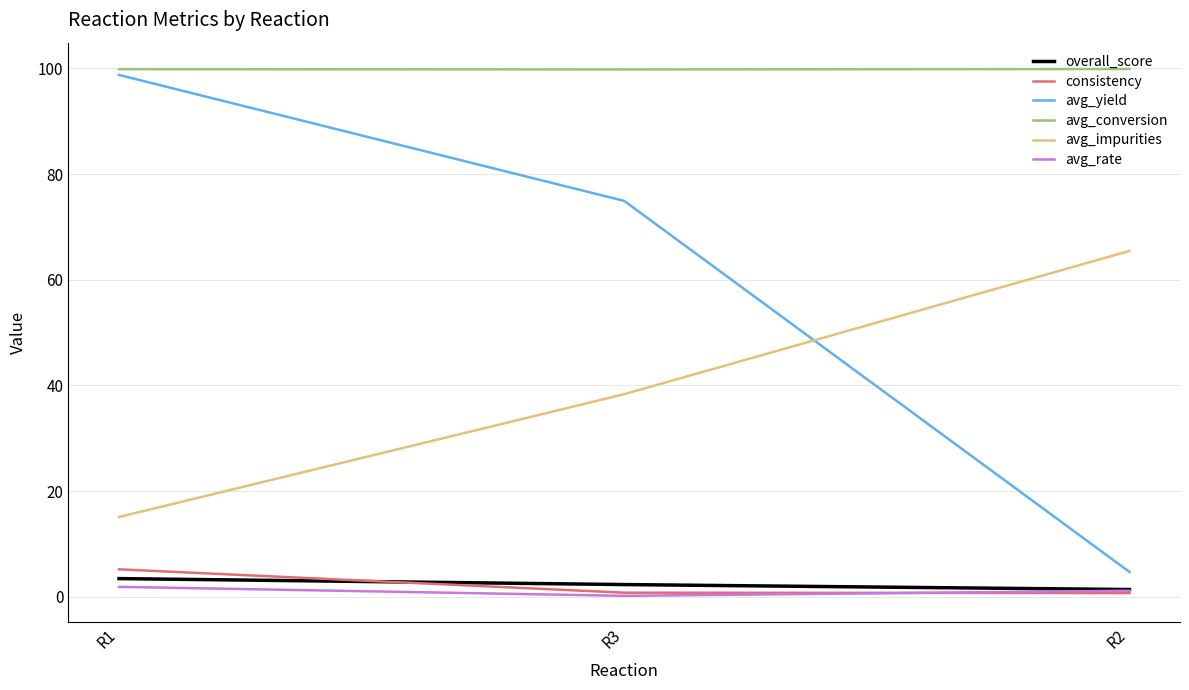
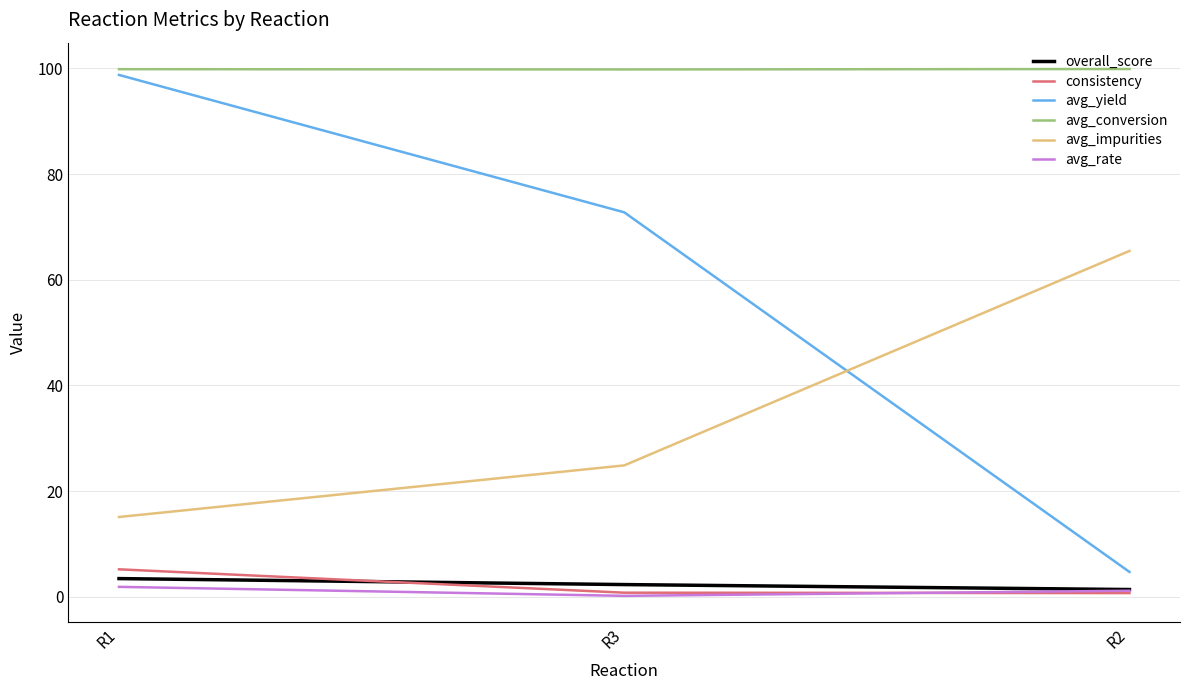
avg_yield, R3: 75 -> 73
avg_impurities, R3: 38 -> 25
